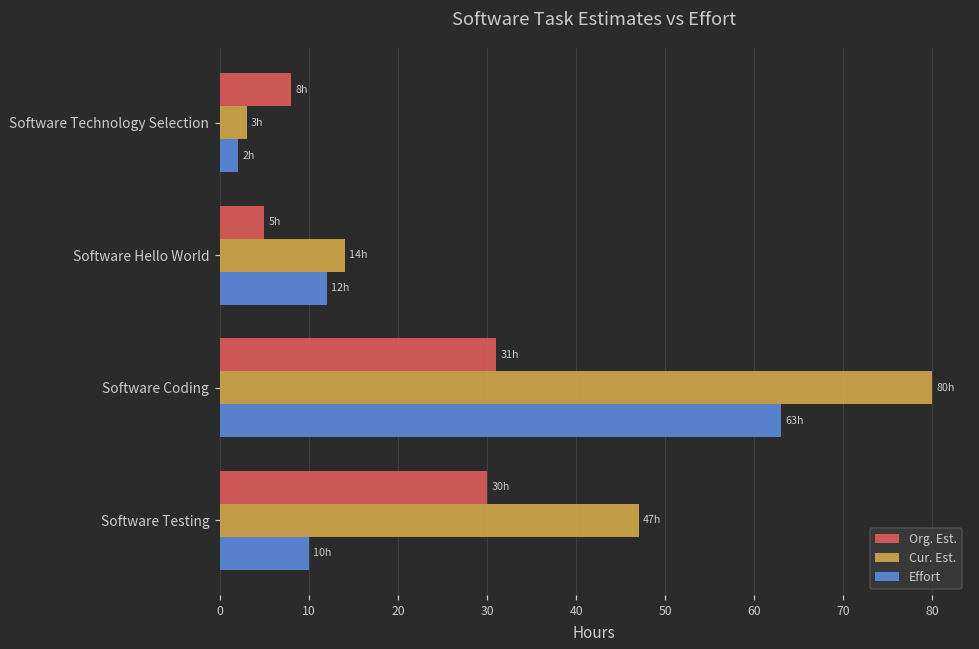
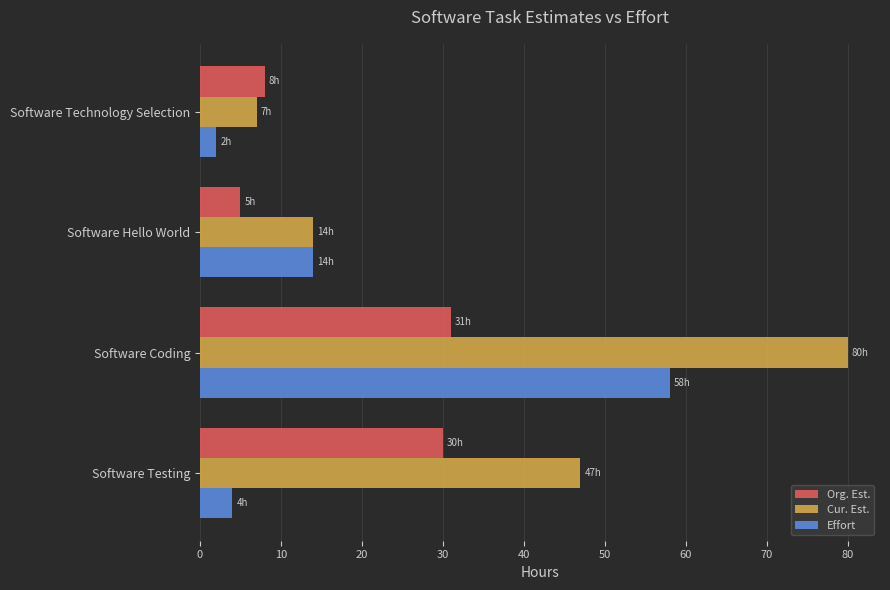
Cur. Est., Software Technology Selection: 3h -> 7h
Effort, Software Hello World: 12h -> 14h
Effort, Software Coding: 63h -> 58h
Effort, Software Testing: 10h -> 4h
